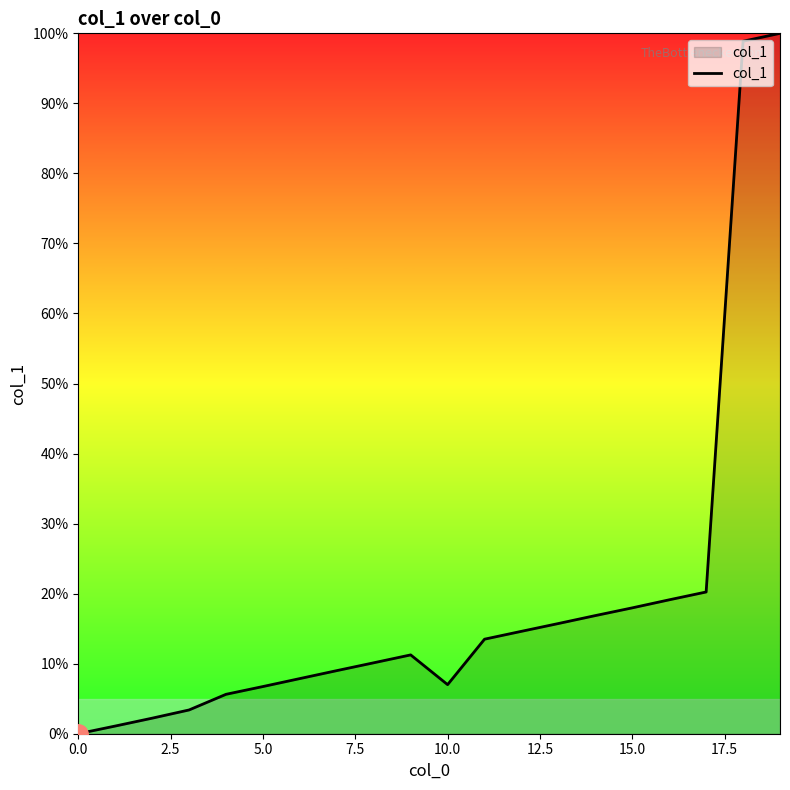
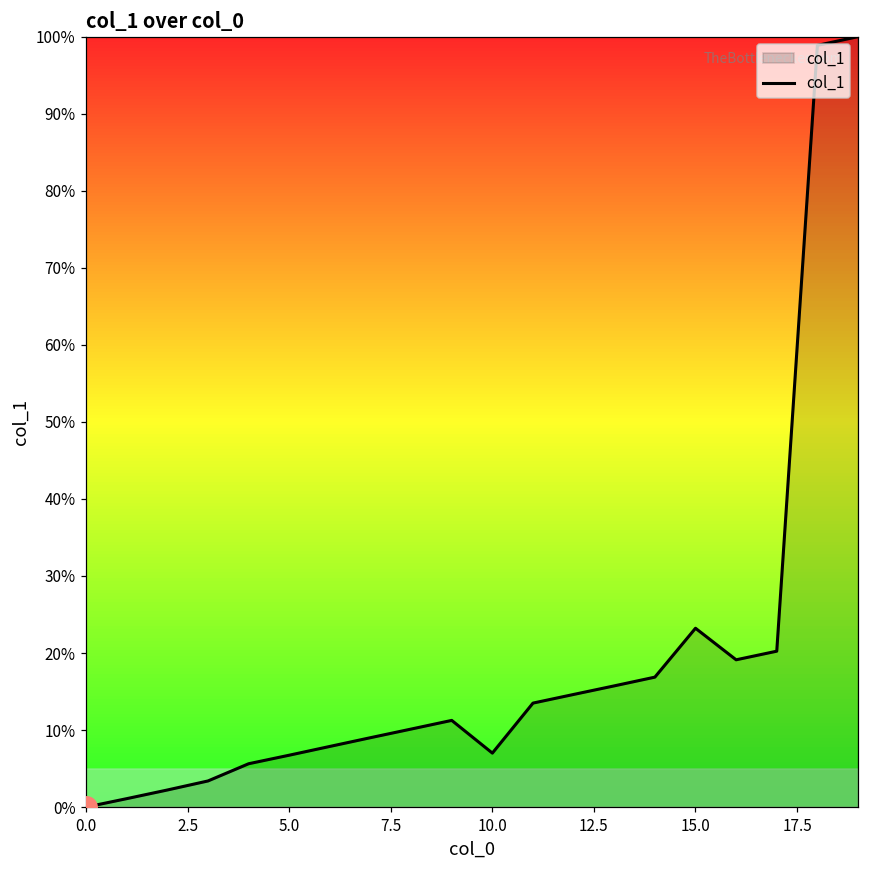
col_1, 15.0: 18% -> 23%
